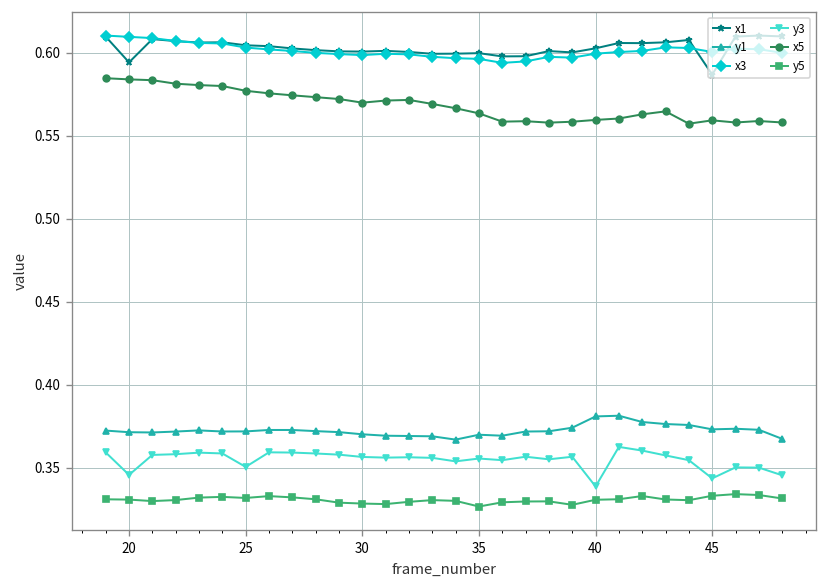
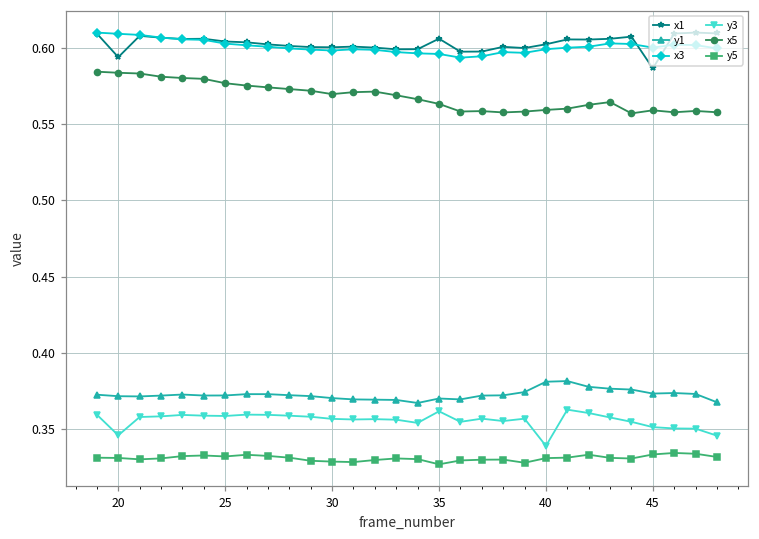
y3, 25: 0.351 -> 0.358
x1, 35: 0.600 -> 0.606
y3, 35: 0.356 -> 0.362
y3, 45: 0.344 -> 0.351
